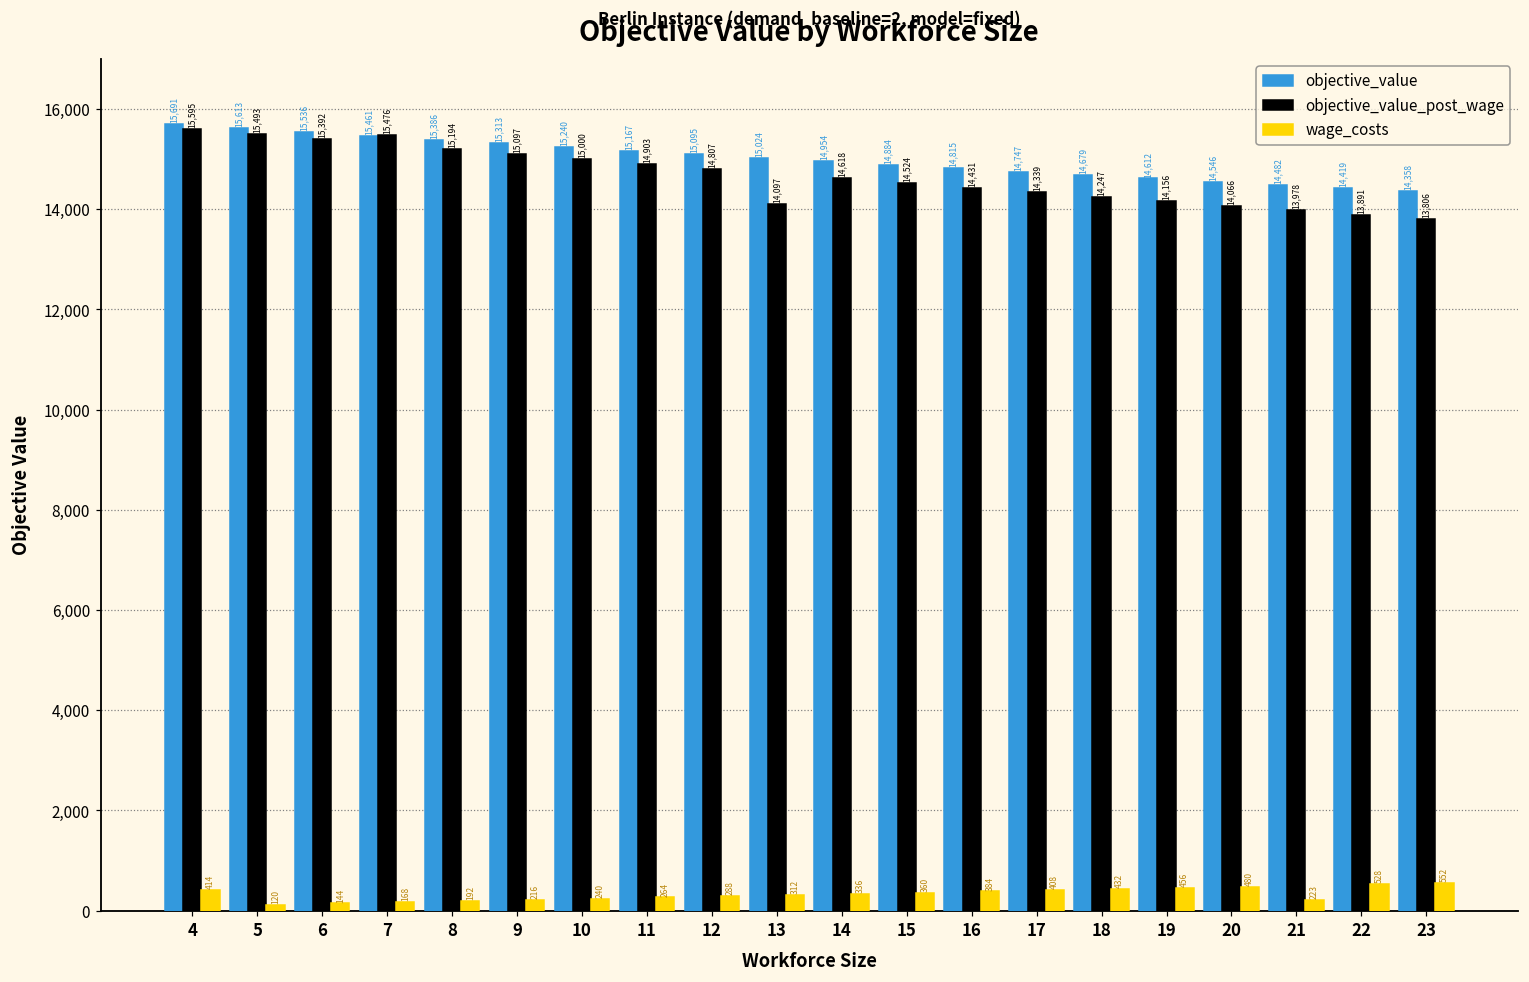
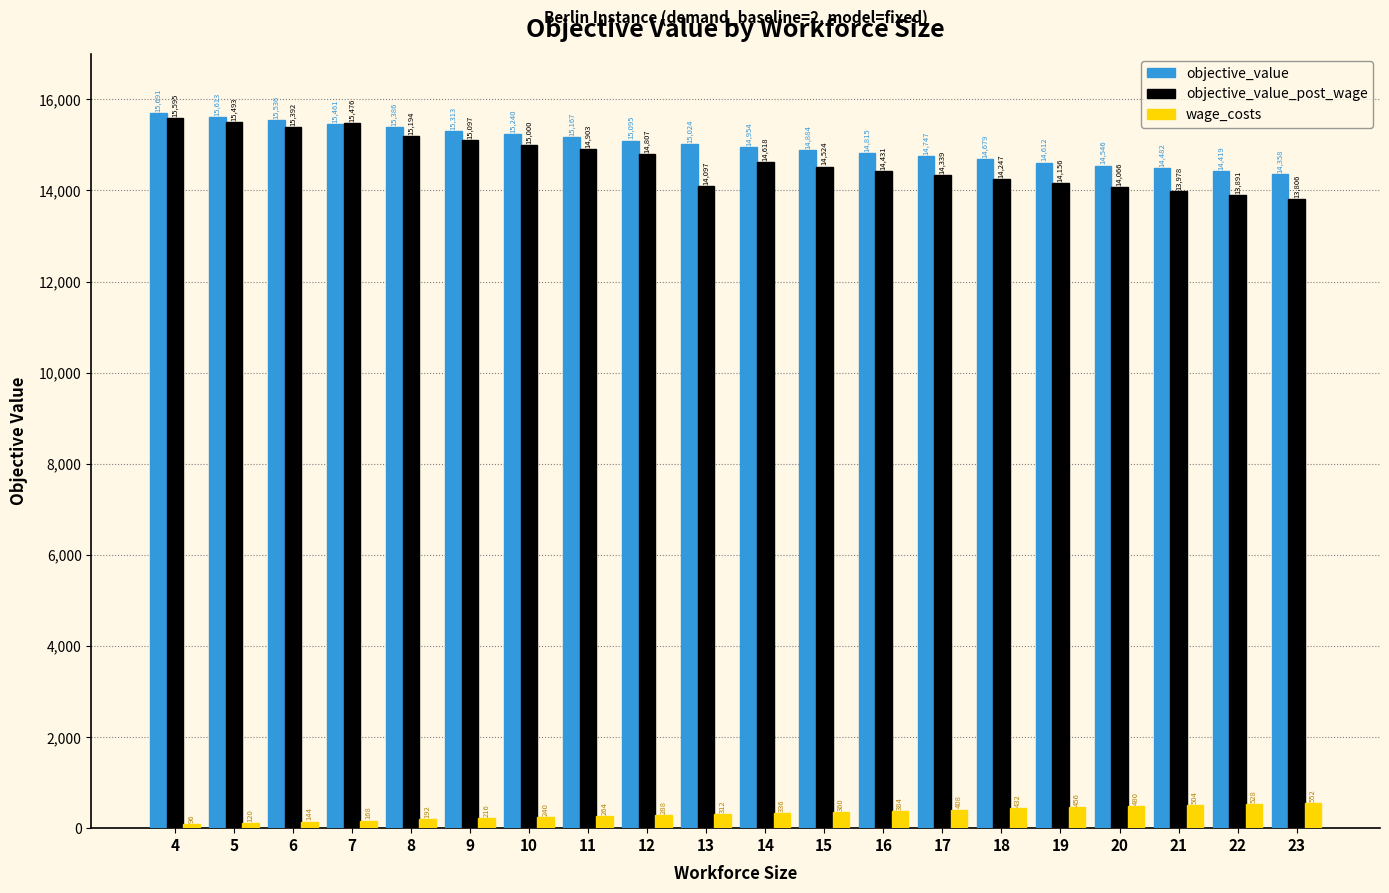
wage_costs, 4: 414 -> 96
wage_costs, 21: 223 -> 504
